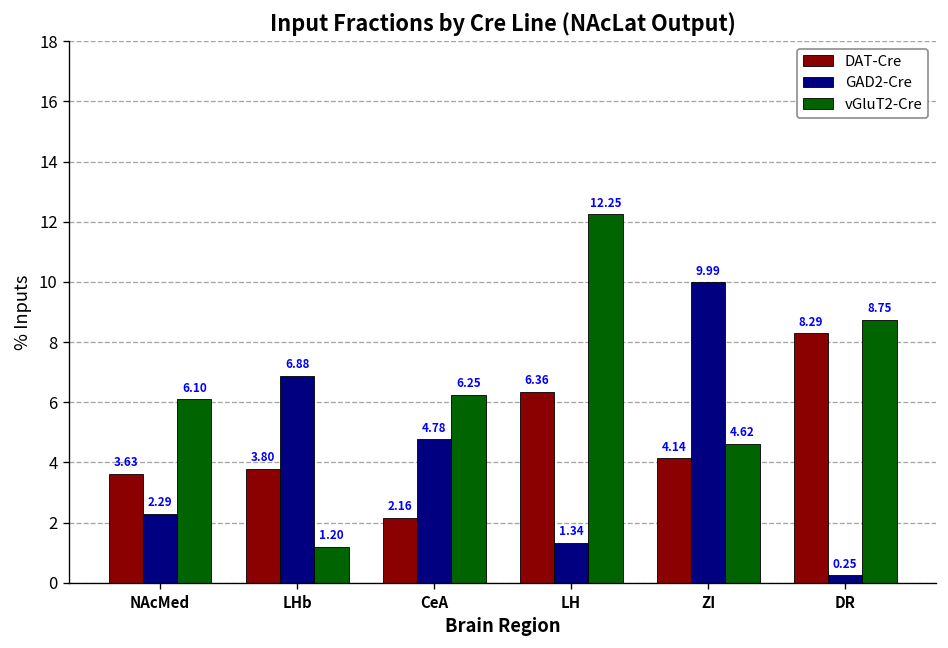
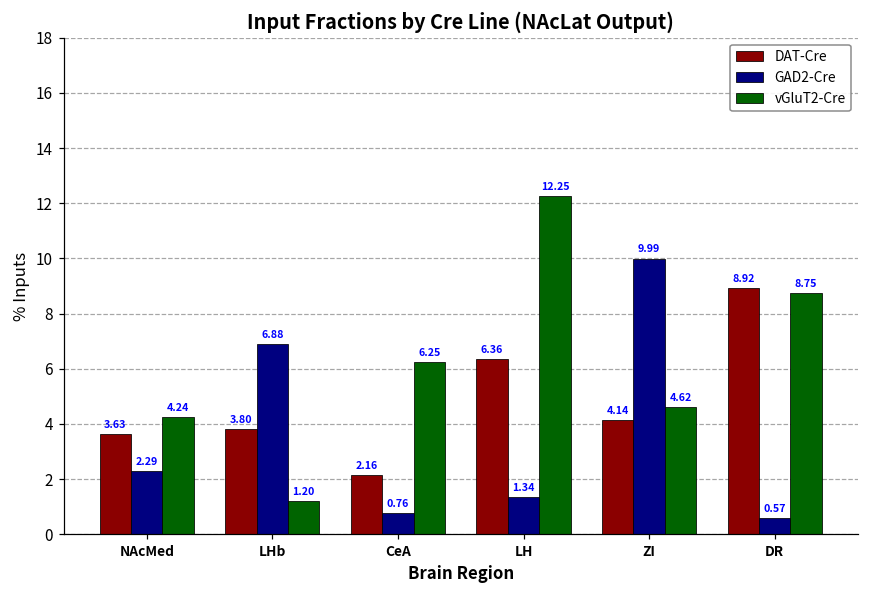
vGluT2-Cre, NAcMed: 6.10 -> 4.24
GAD2-Cre, CeA: 4.78 -> 0.76
DAT-Cre, DR: 8.29 -> 8.92
GAD2-Cre, DR: 0.25 -> 0.57
